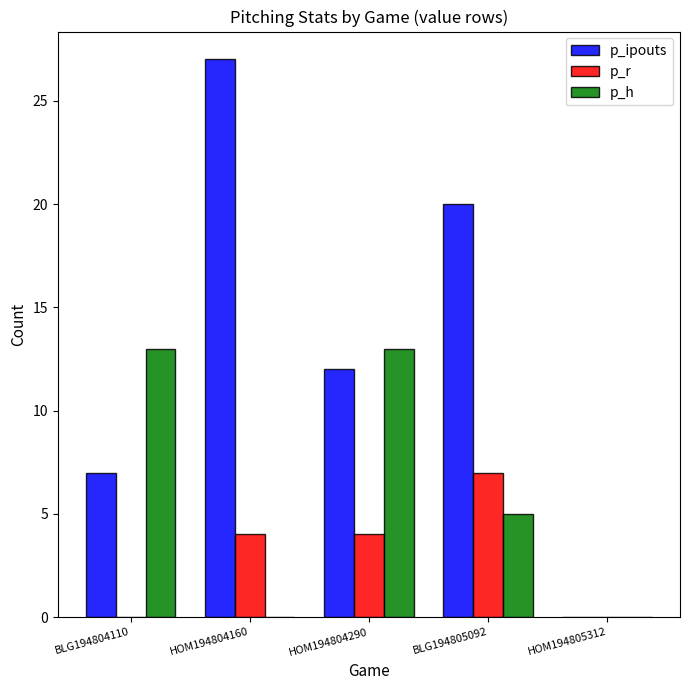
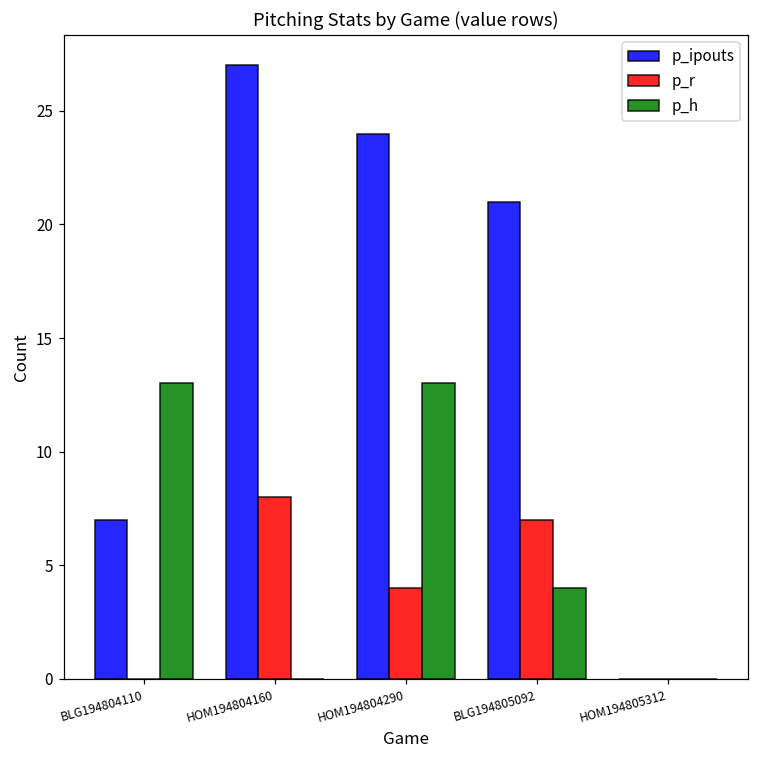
p_r, HOM194804160: 4 -> 8
p_ipouts, HOM194804290: 12 -> 24
p_ipouts, BLG194805092: 20 -> 21
p_h, BLG194805092: 5 -> 4
